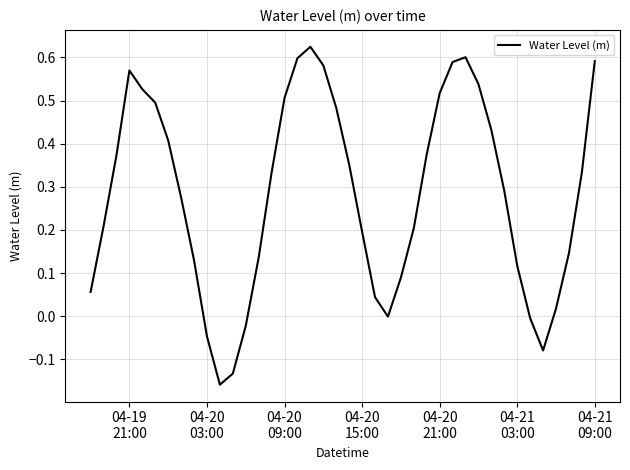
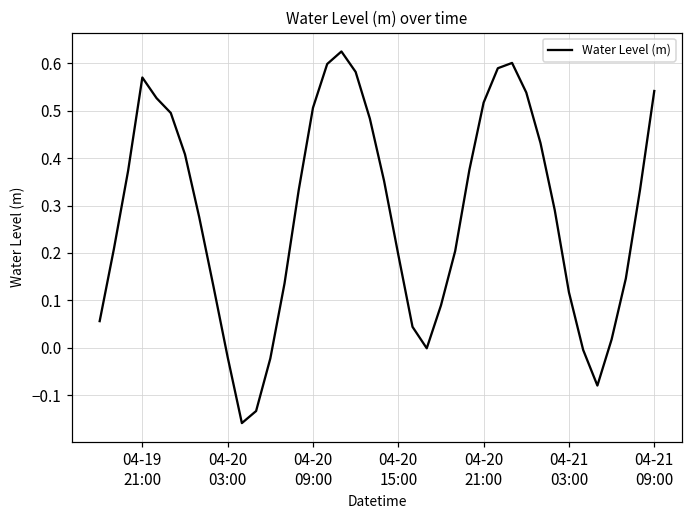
04-20 03:00: -0.05 -> -0.02
04-21 09:00: 0.59 -> 0.54
